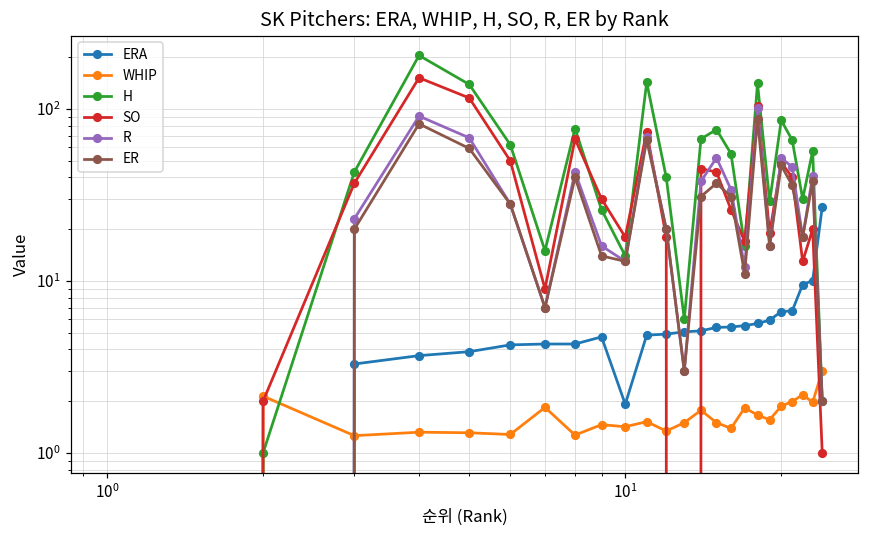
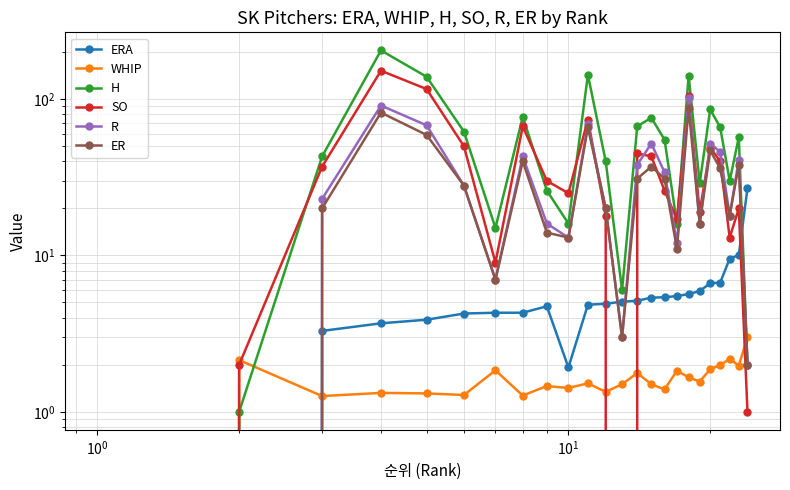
H, 10^1: 14 -> 16
SO, 10^1: 18 -> 25
